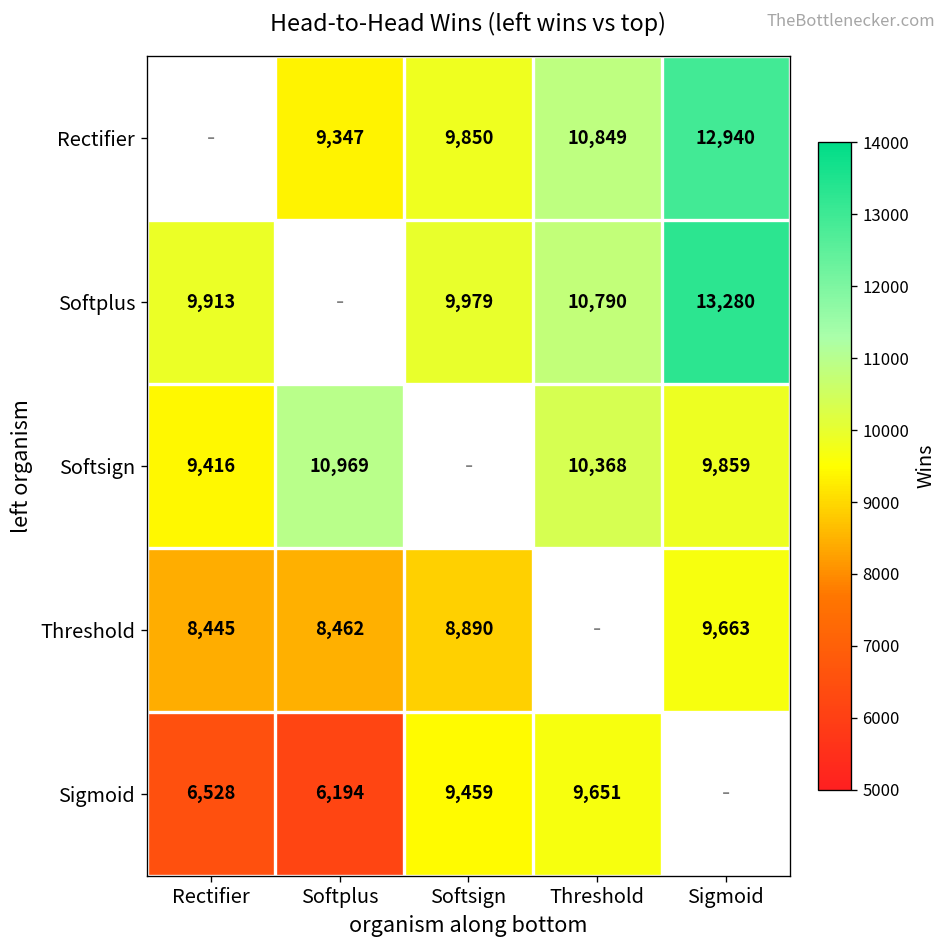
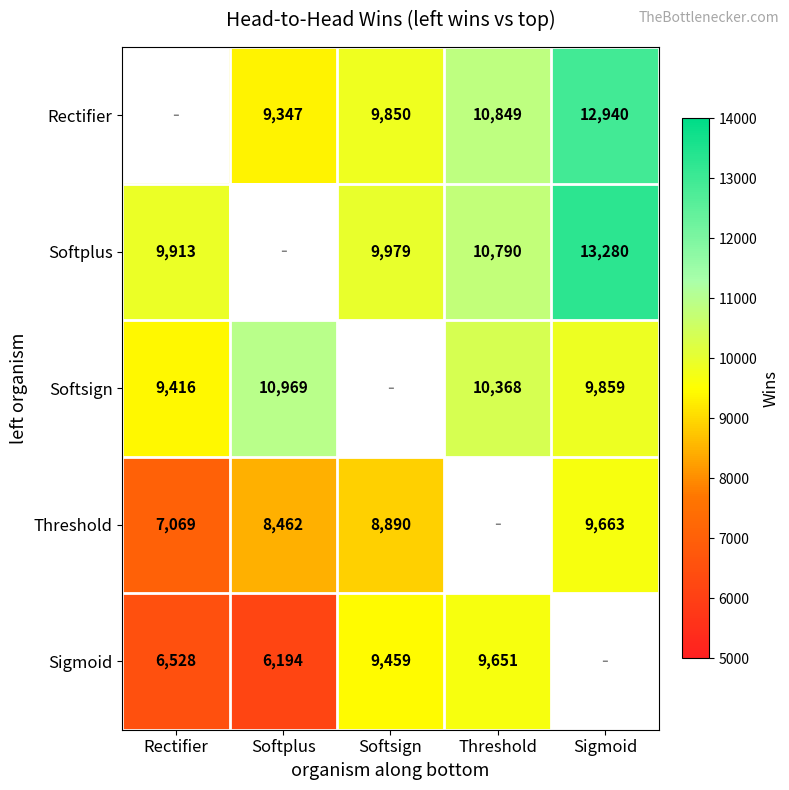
Threshold, Rectifier: 8,445 -> 7,069
